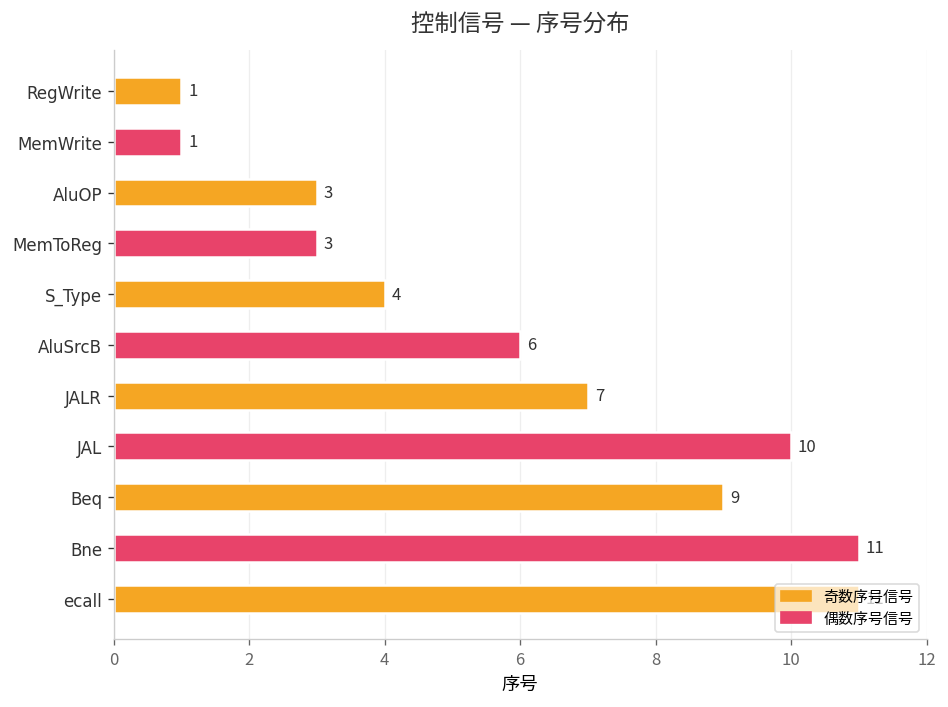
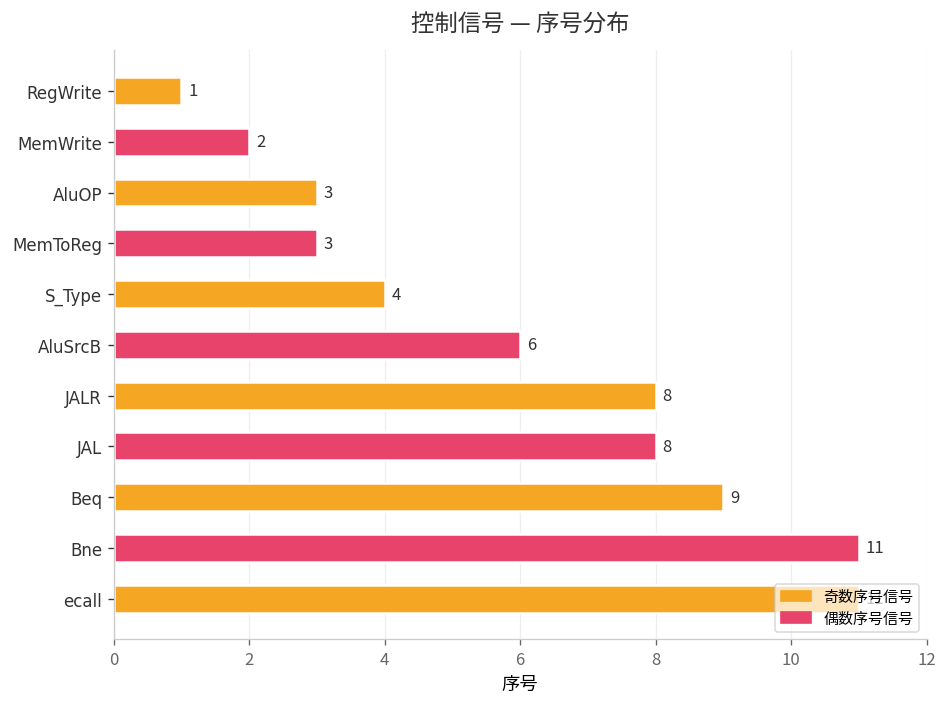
MemWrite: 1 -> 2
JALR: 7 -> 8
JAL: 10 -> 8
